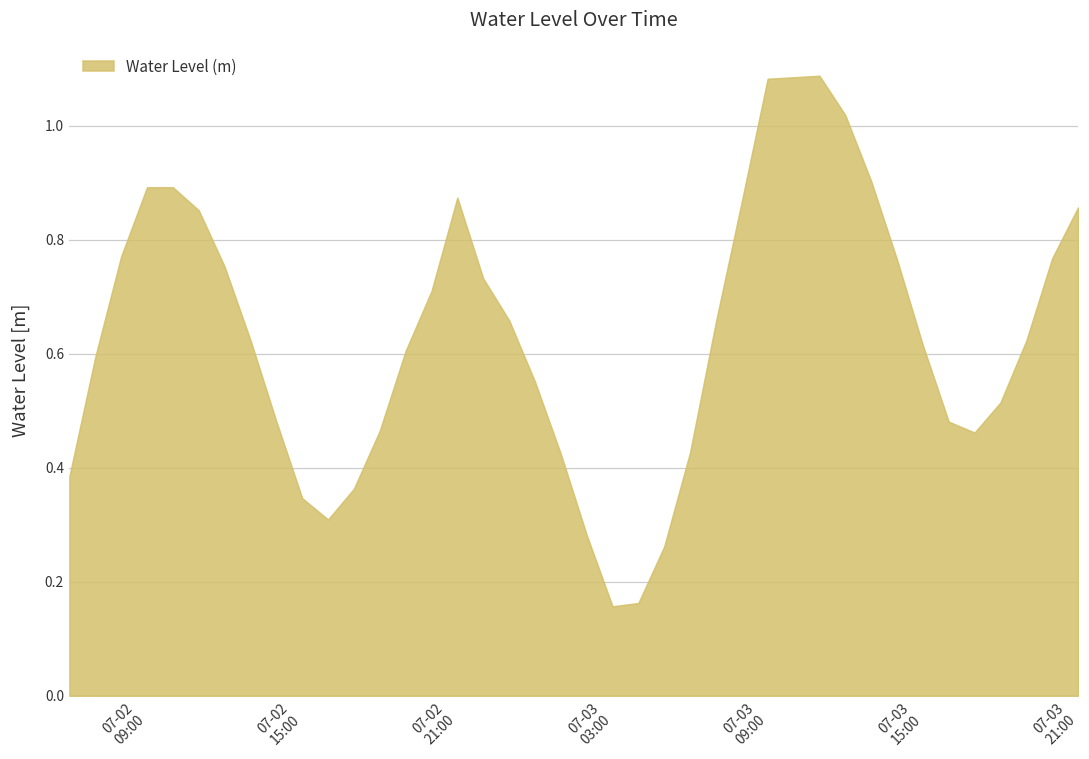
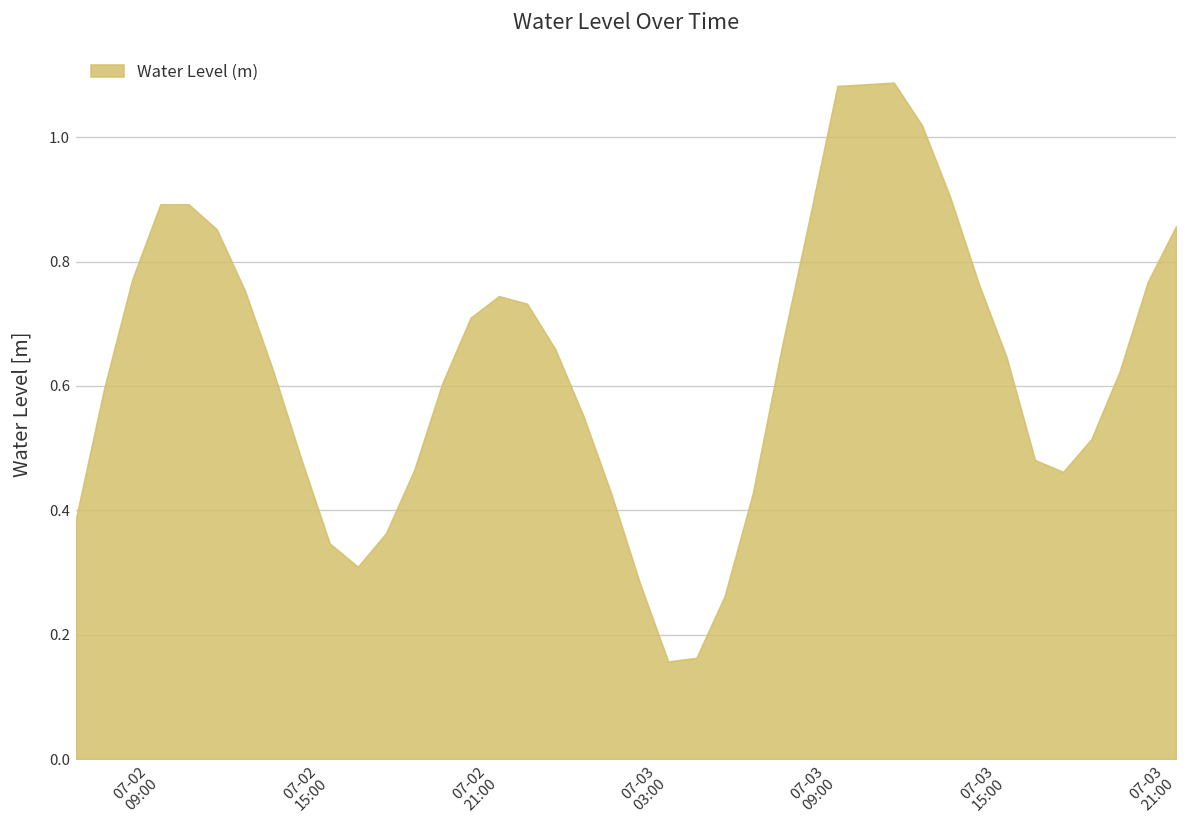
07-02 21:00: 0.87 -> 0.74
07-03 15:00: 0.61 -> 0.65
